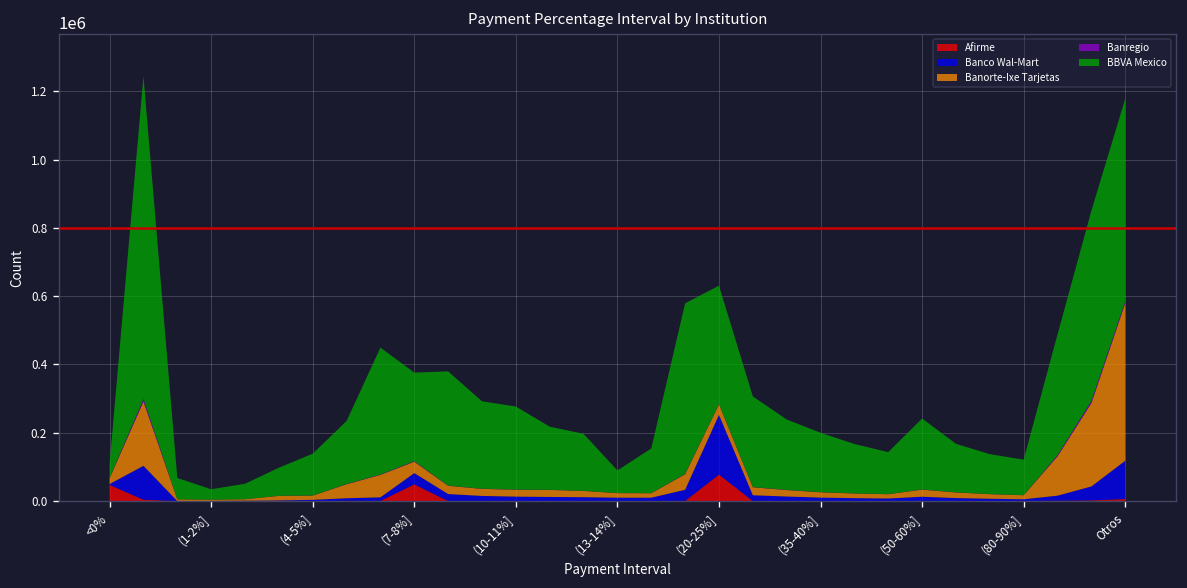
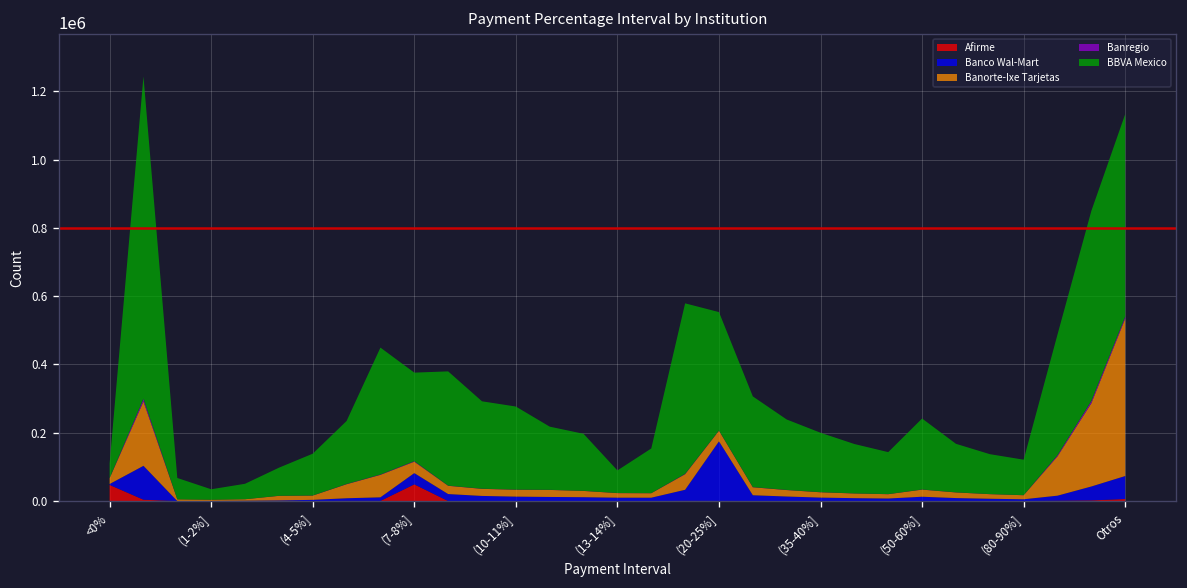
Afirme, (20-25%]: 80000 -> 0
Banco Wal-Mart, Otros: 110000 -> 70000
